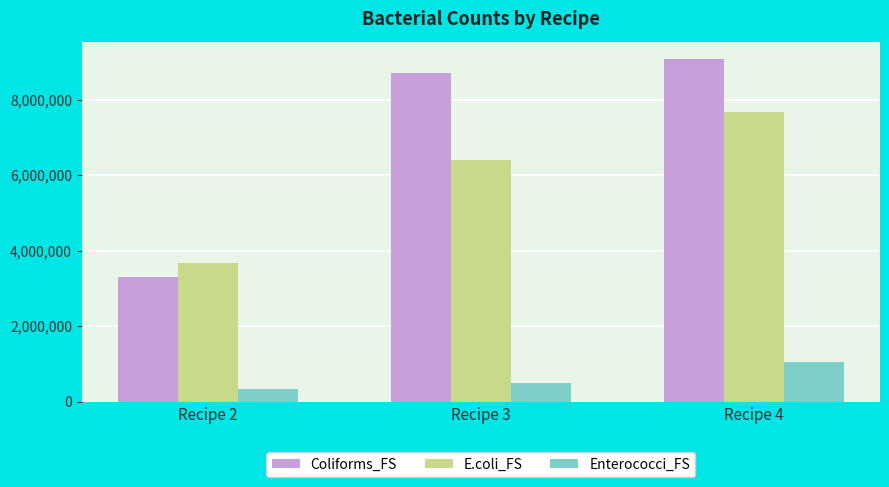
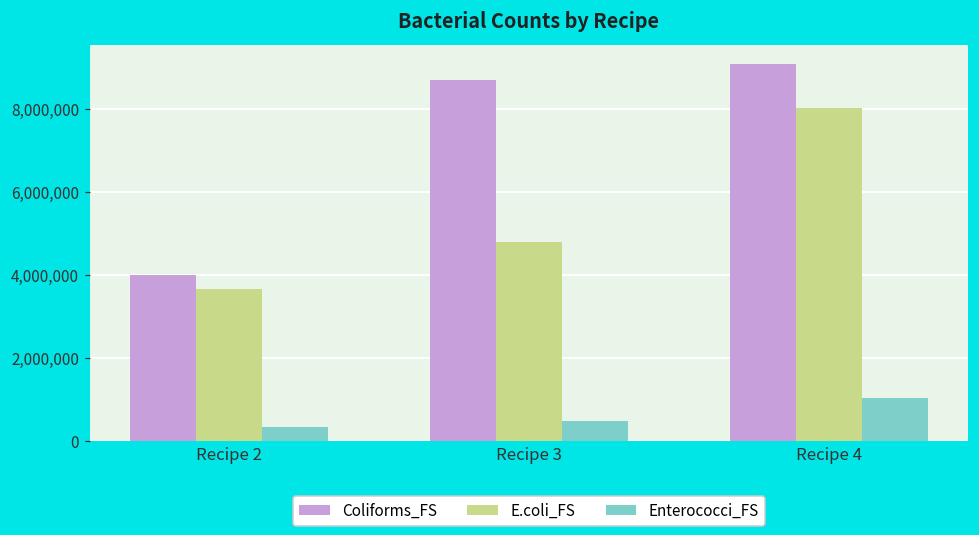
Coliforms_FS, Recipe 2: 3,300,000 -> 4,000,000
E.coli_FS, Recipe 3: 6,400,000 -> 4,800,000
E.coli_FS, Recipe 4: 7,700,000 -> 8,000,000
